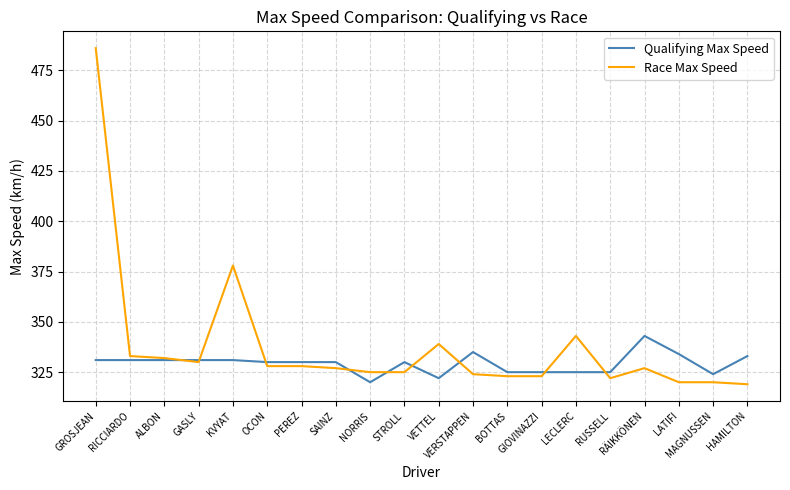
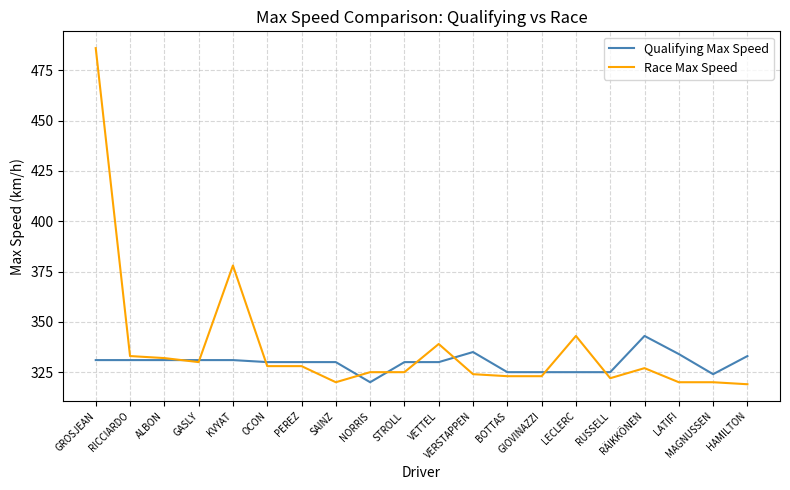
Race Max Speed, SAINZ: 327 -> 320
Qualifying Max Speed, VETTEL: 322 -> 330
